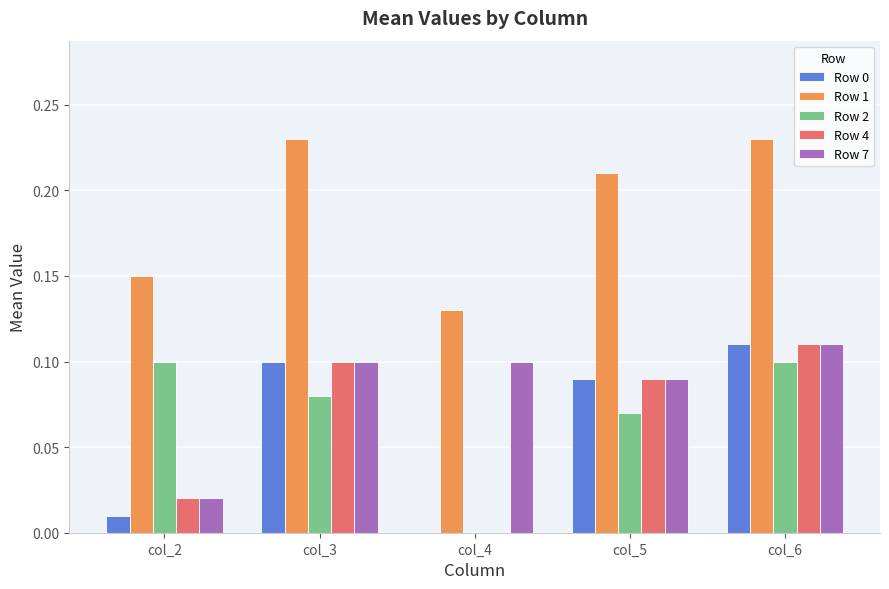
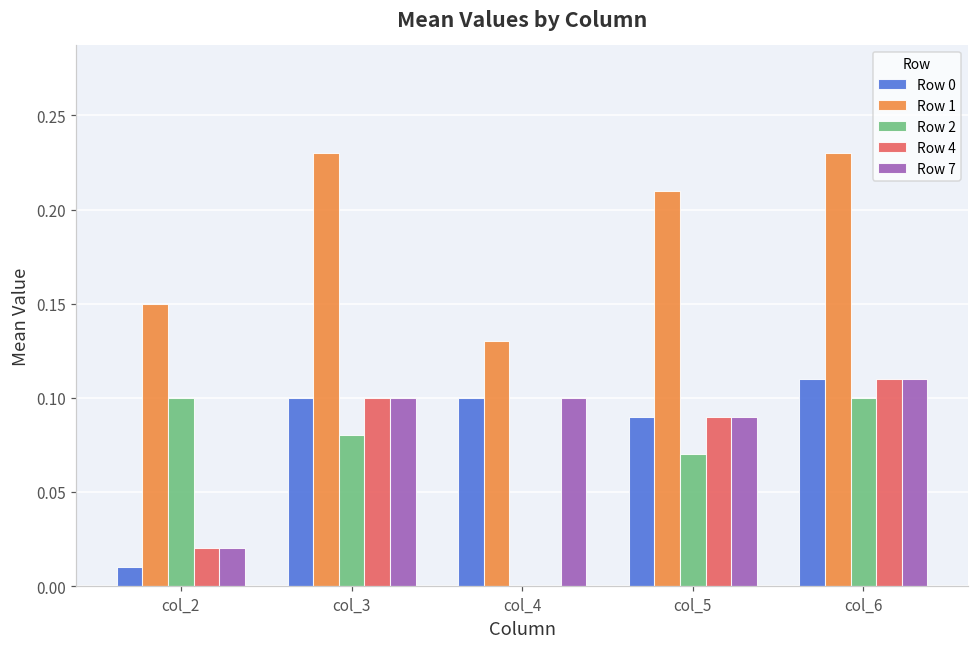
Row 0, col_4: 0.0 -> 0.1
